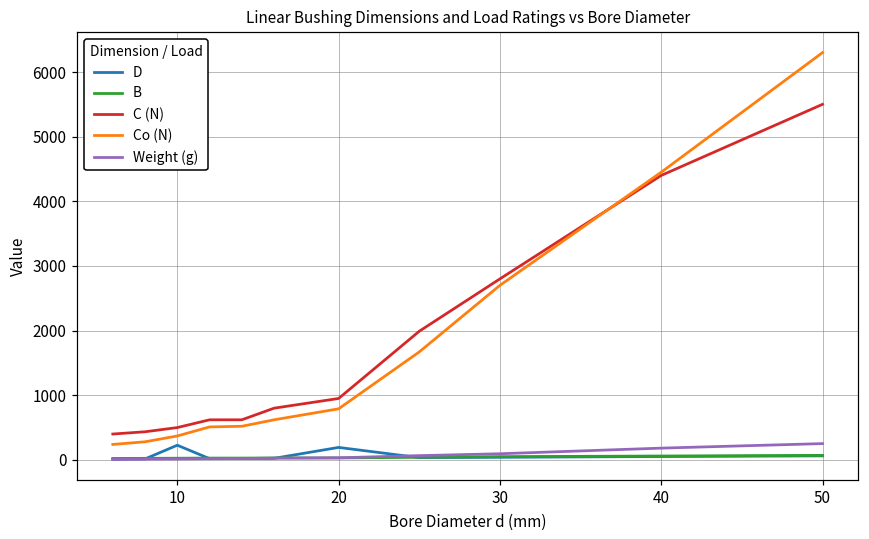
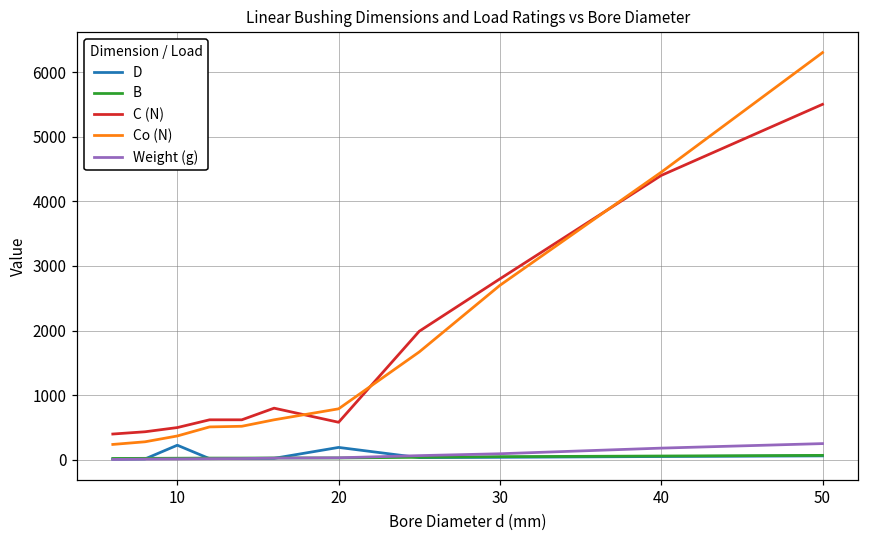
C (N), 20: 1000 -> 600
